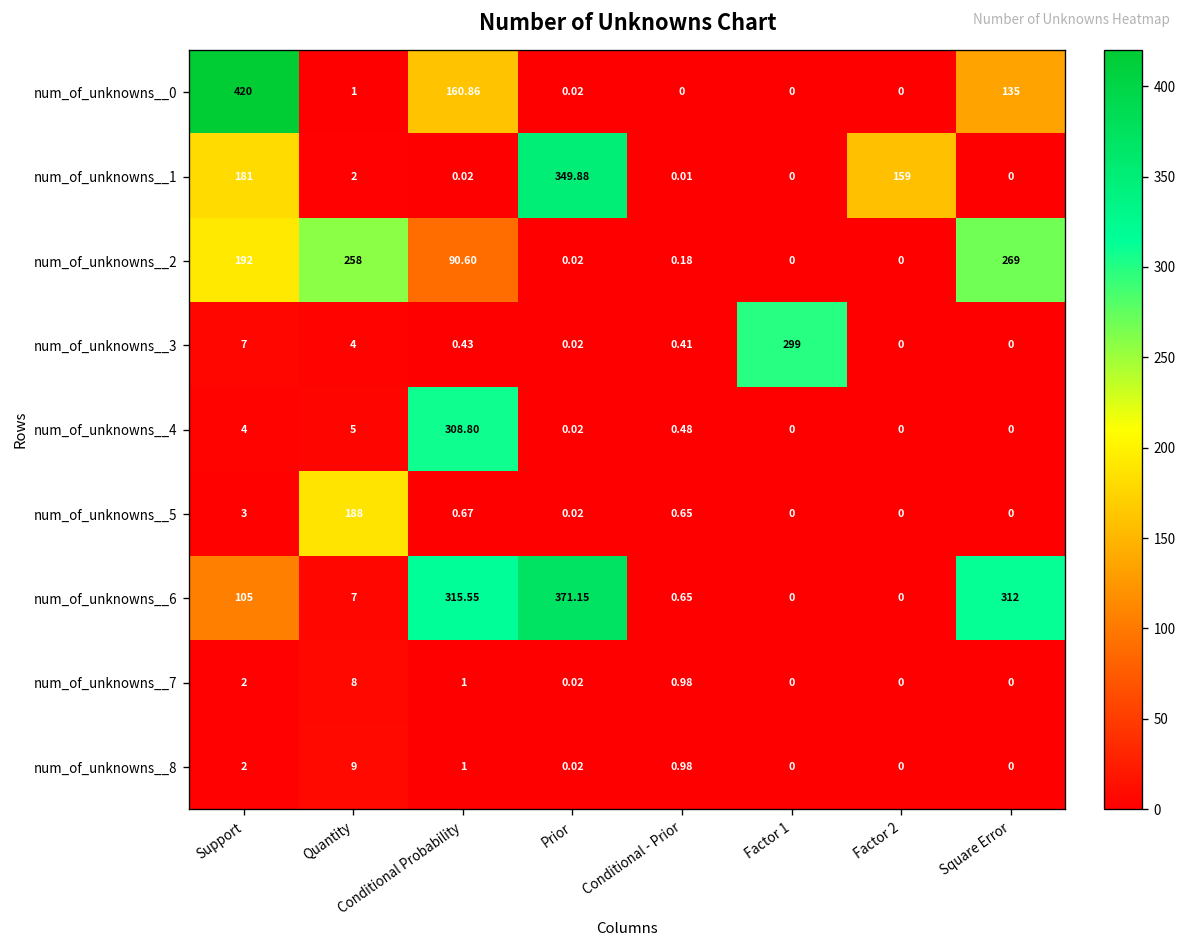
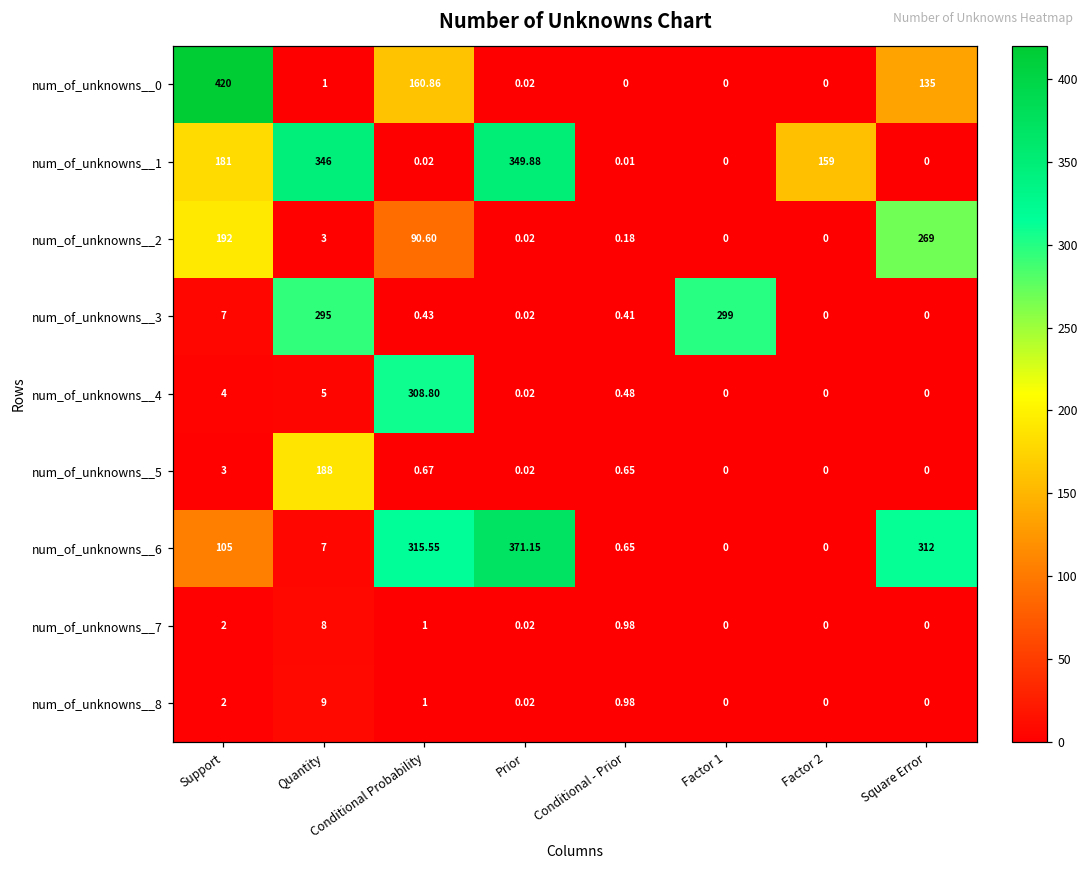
num_of_unknowns__1, Quantity: 2 -> 346
num_of_unknowns__2, Quantity: 258 -> 3
num_of_unknowns__3, Quantity: 4 -> 295
